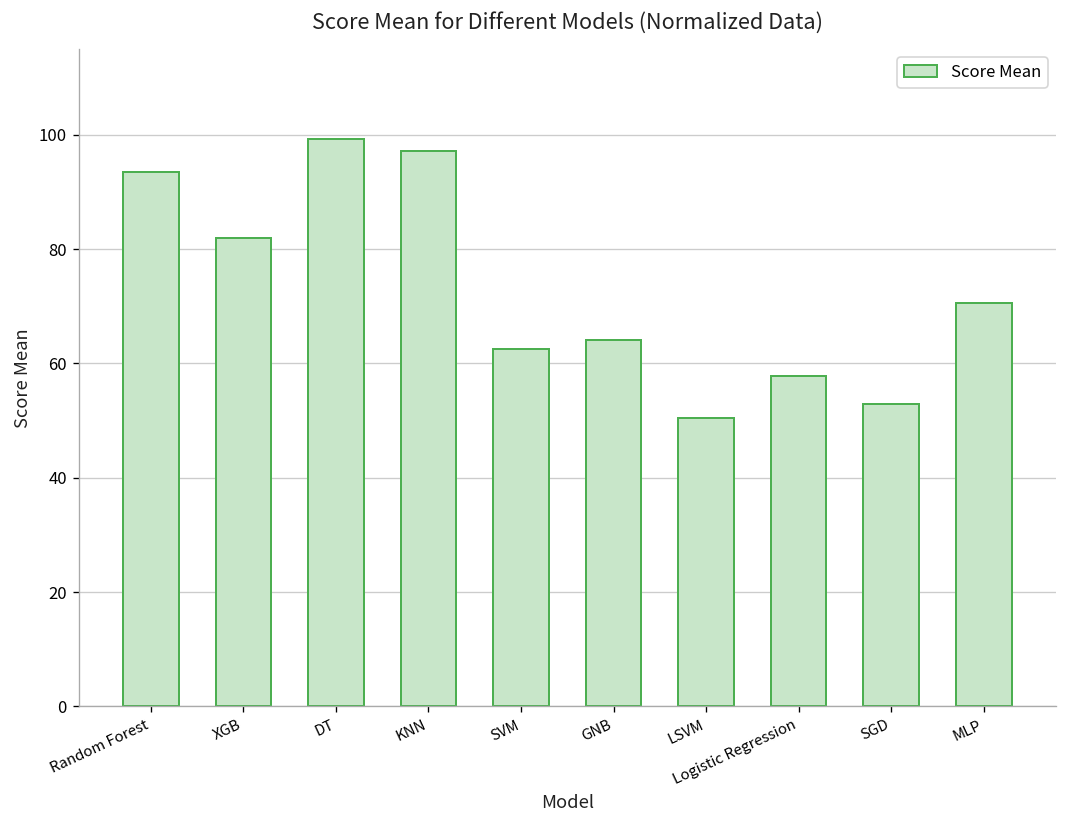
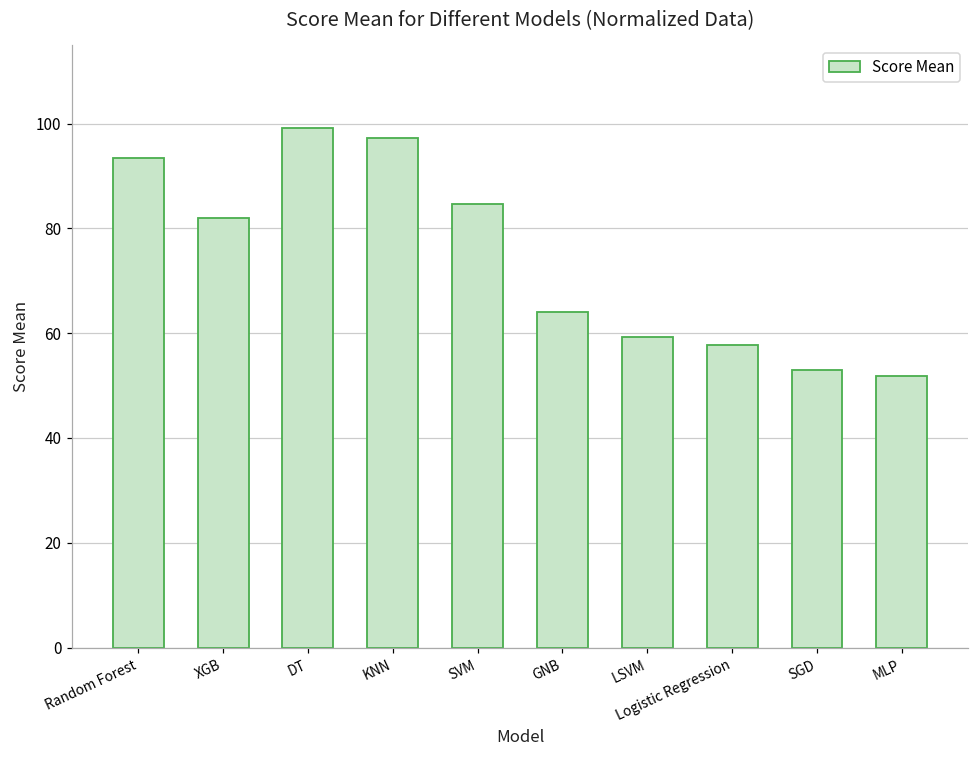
SVM: 62 -> 85
LSVM: 50 -> 59
MLP: 71 -> 52
